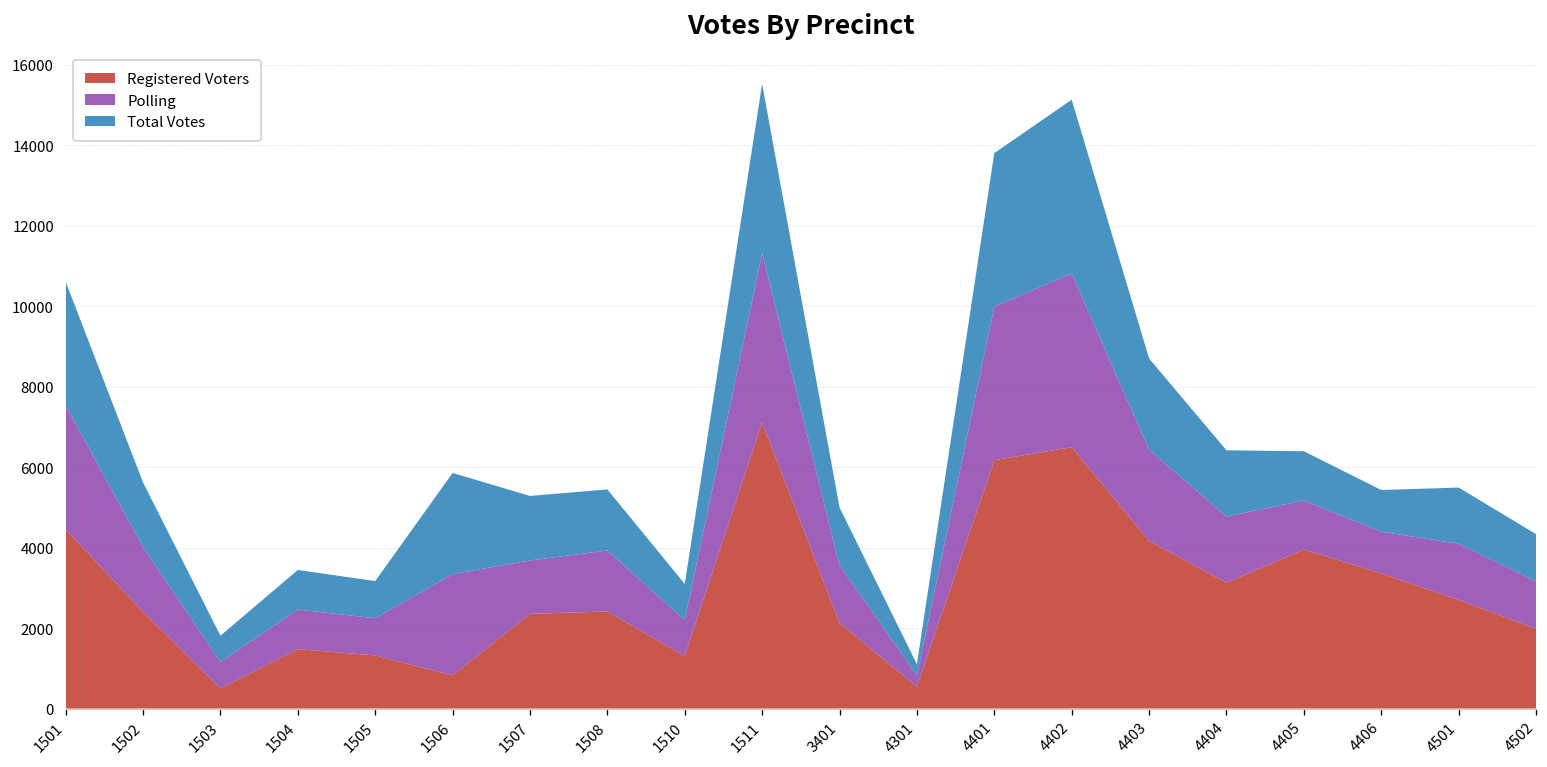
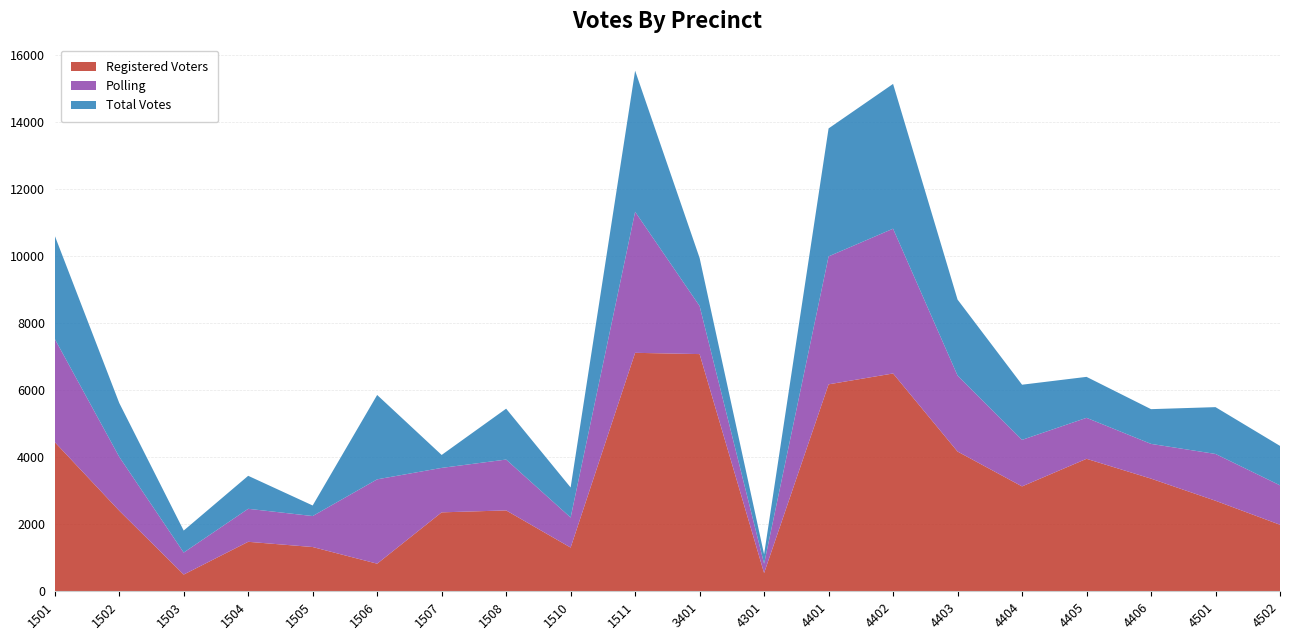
Total Votes, 1505: 900 -> 300
Total Votes, 1507: 1600 -> 400
Registered Voters, 3401: 2100 -> 7100
Polling, 4404: 1600 -> 1400
